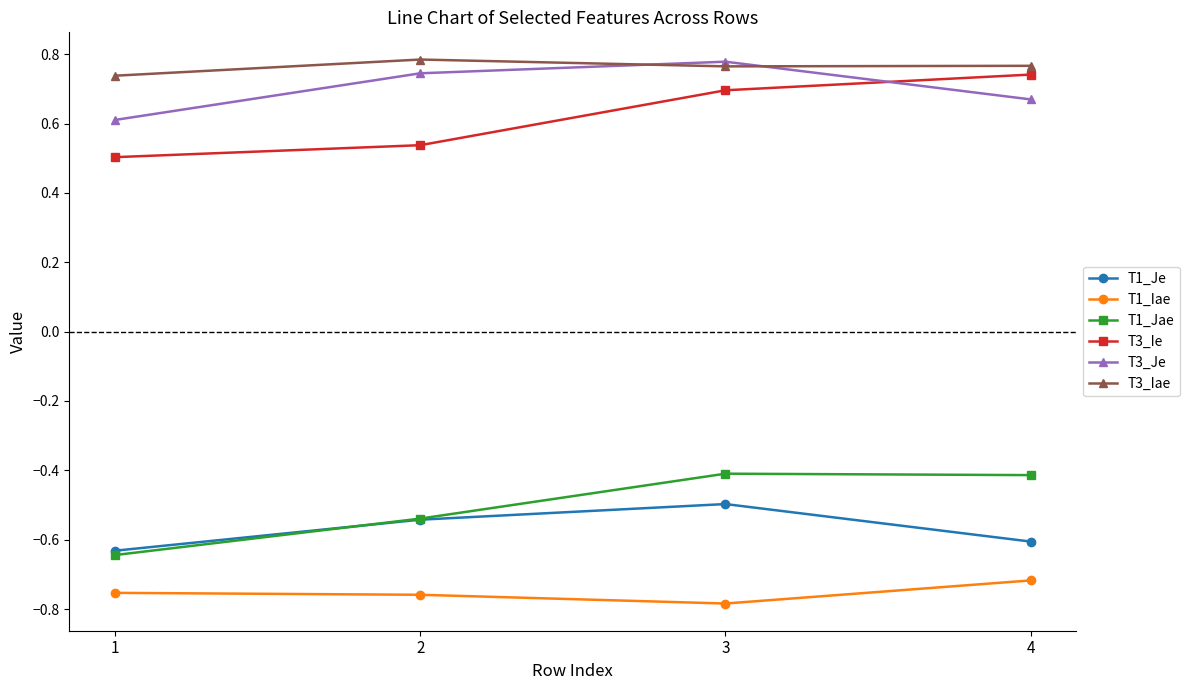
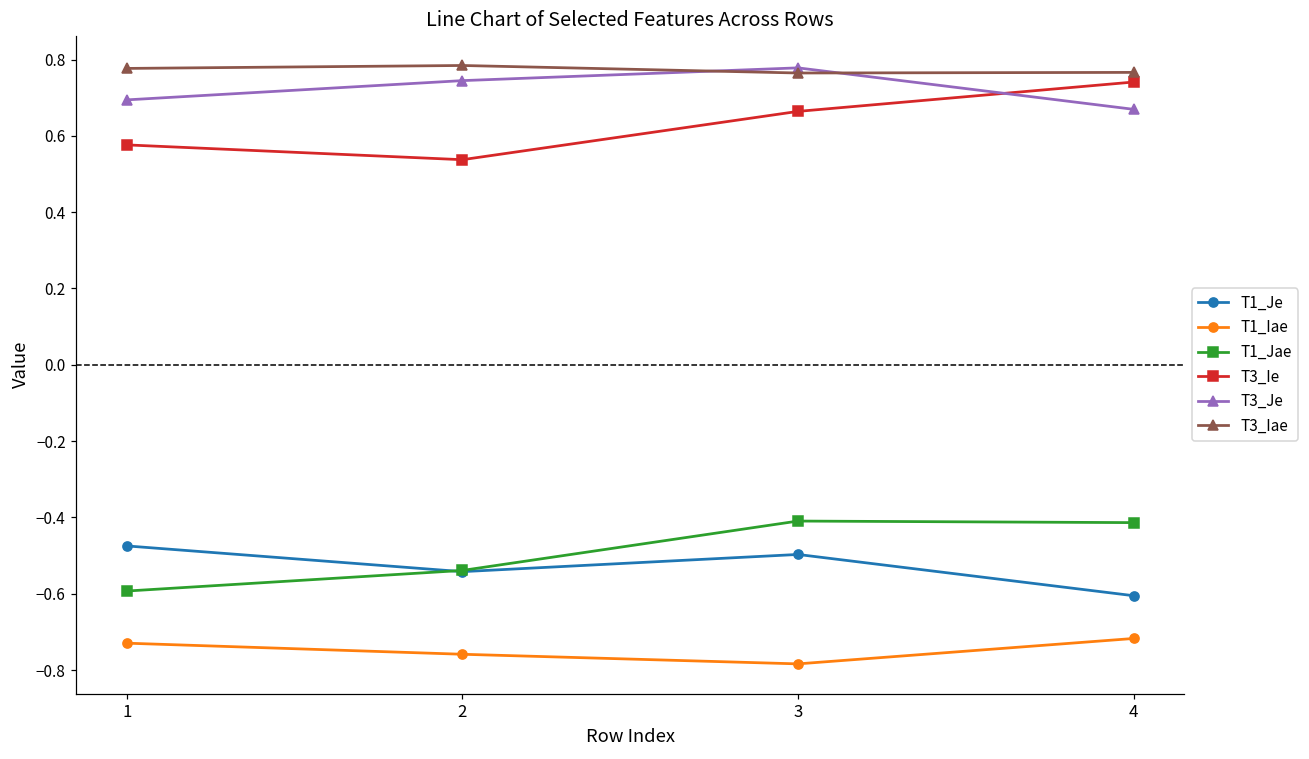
T1_Je, 1: -0.63 -> -0.47
T1_Iae, 1: -0.75 -> -0.73
T1_Jae, 1: -0.64 -> -0.59
T3_Ie, 1: 0.50 -> 0.58
T3_Je, 1: 0.61 -> 0.69
T3_Iae, 1: 0.74 -> 0.78
T3_Ie, 3: 0.70 -> 0.66
